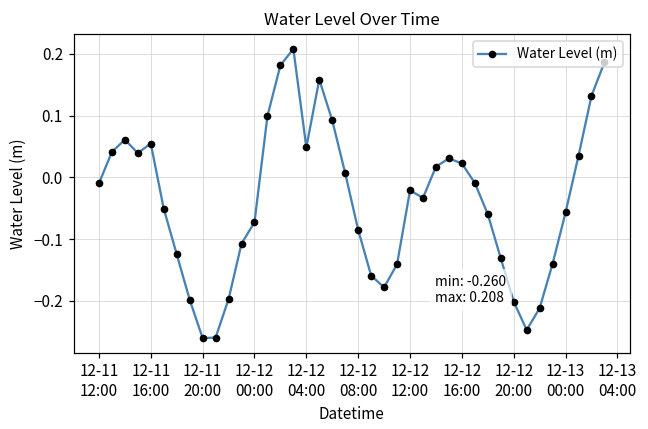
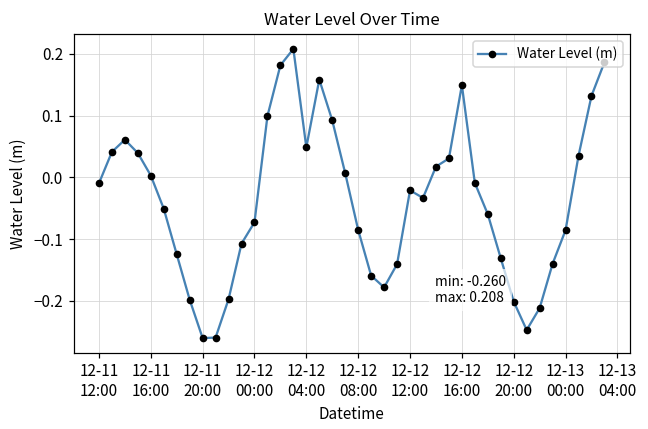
12-11 16:00: 0.05 -> 0.00
12-12 16:00: 0.02 -> 0.15
12-13 00:00: -0.06 -> -0.09
